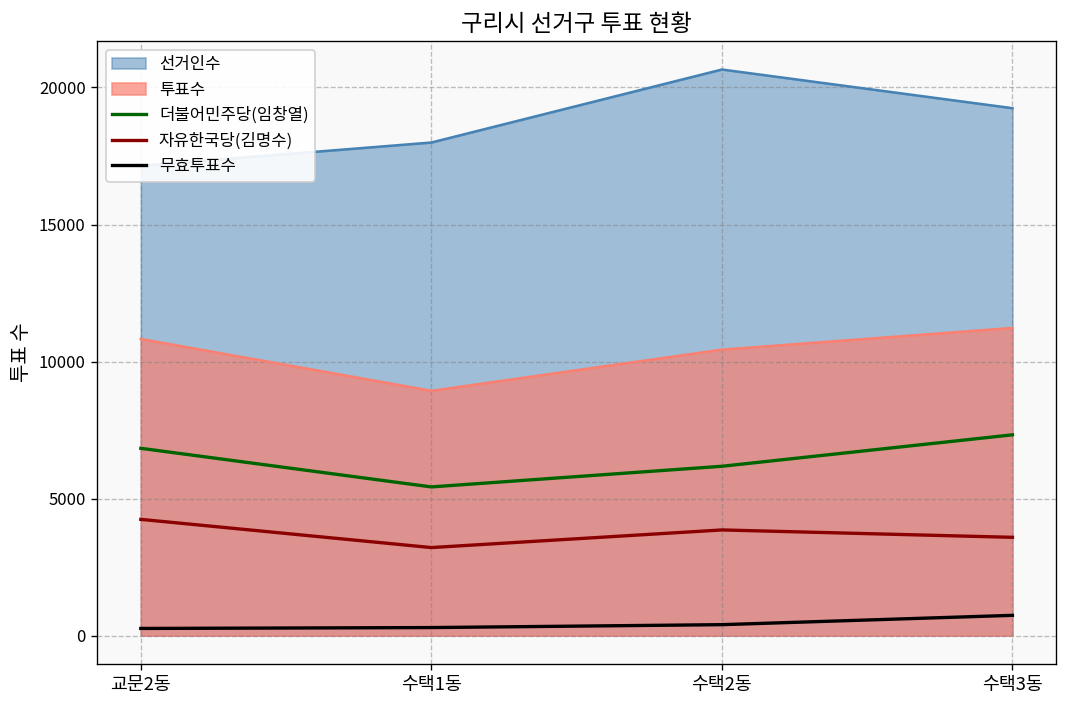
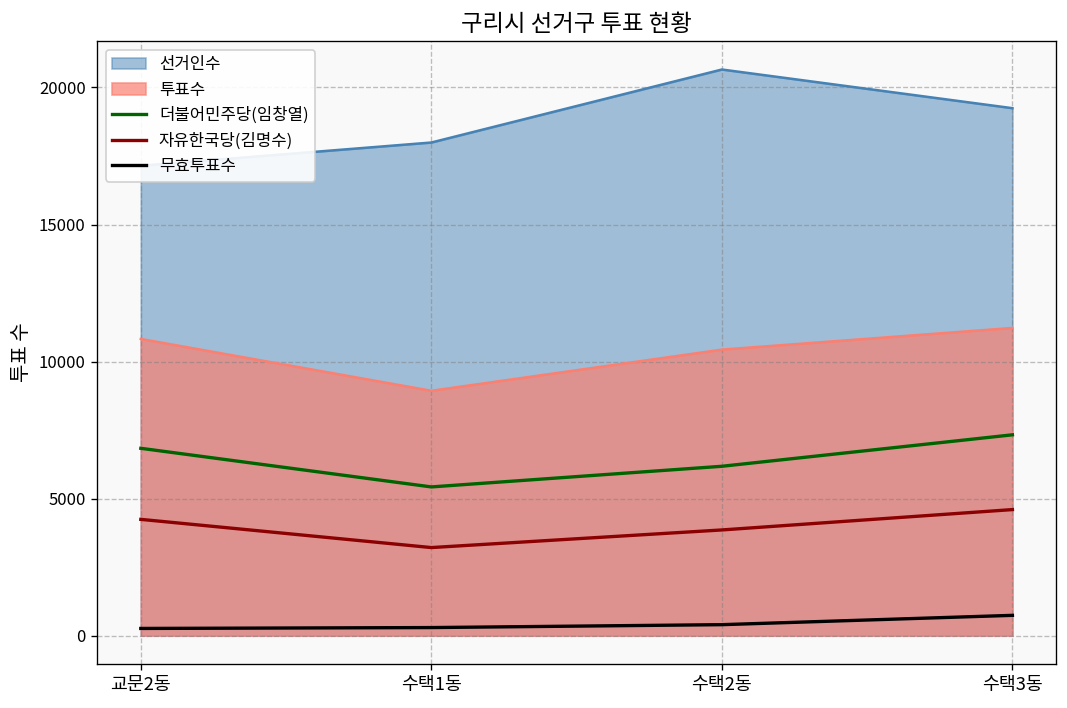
자유한국당(김명수), 수택3동: 3600 -> 4600
